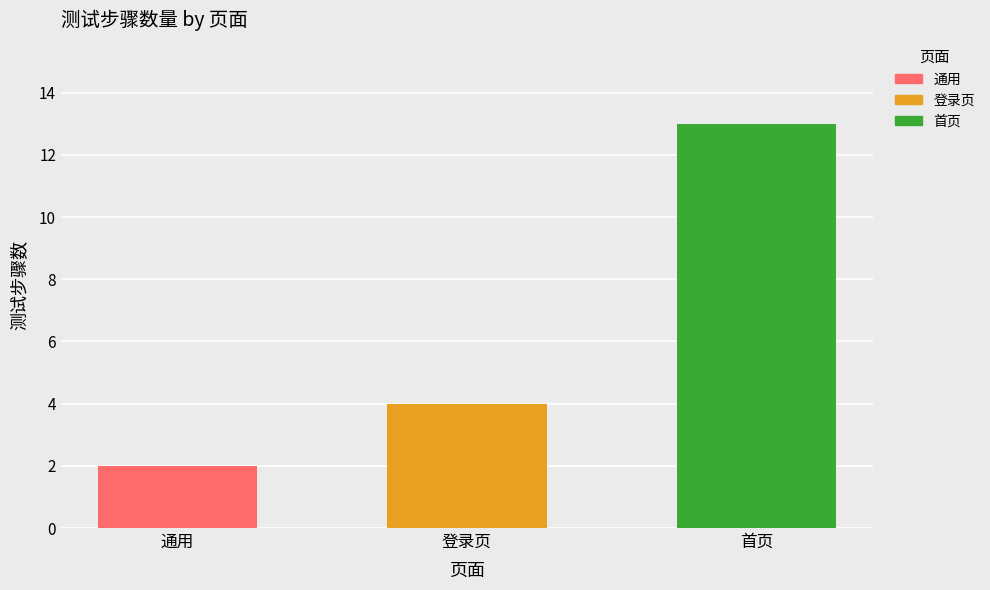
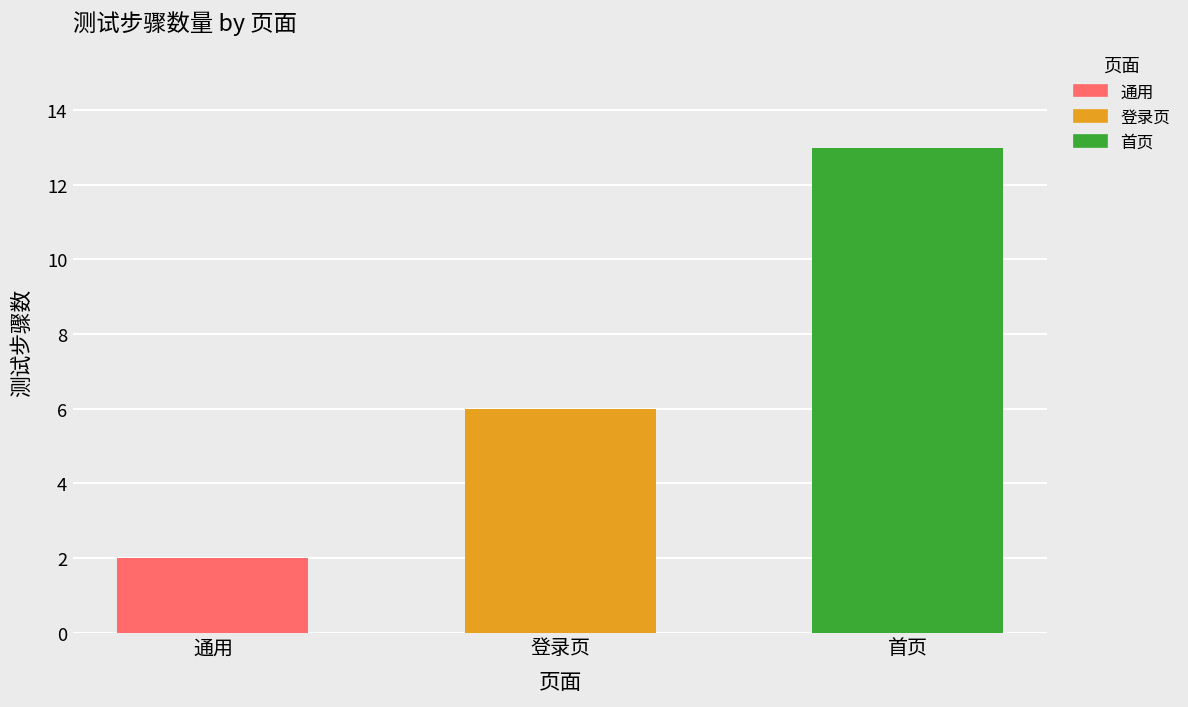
登录页: 4 -> 6
